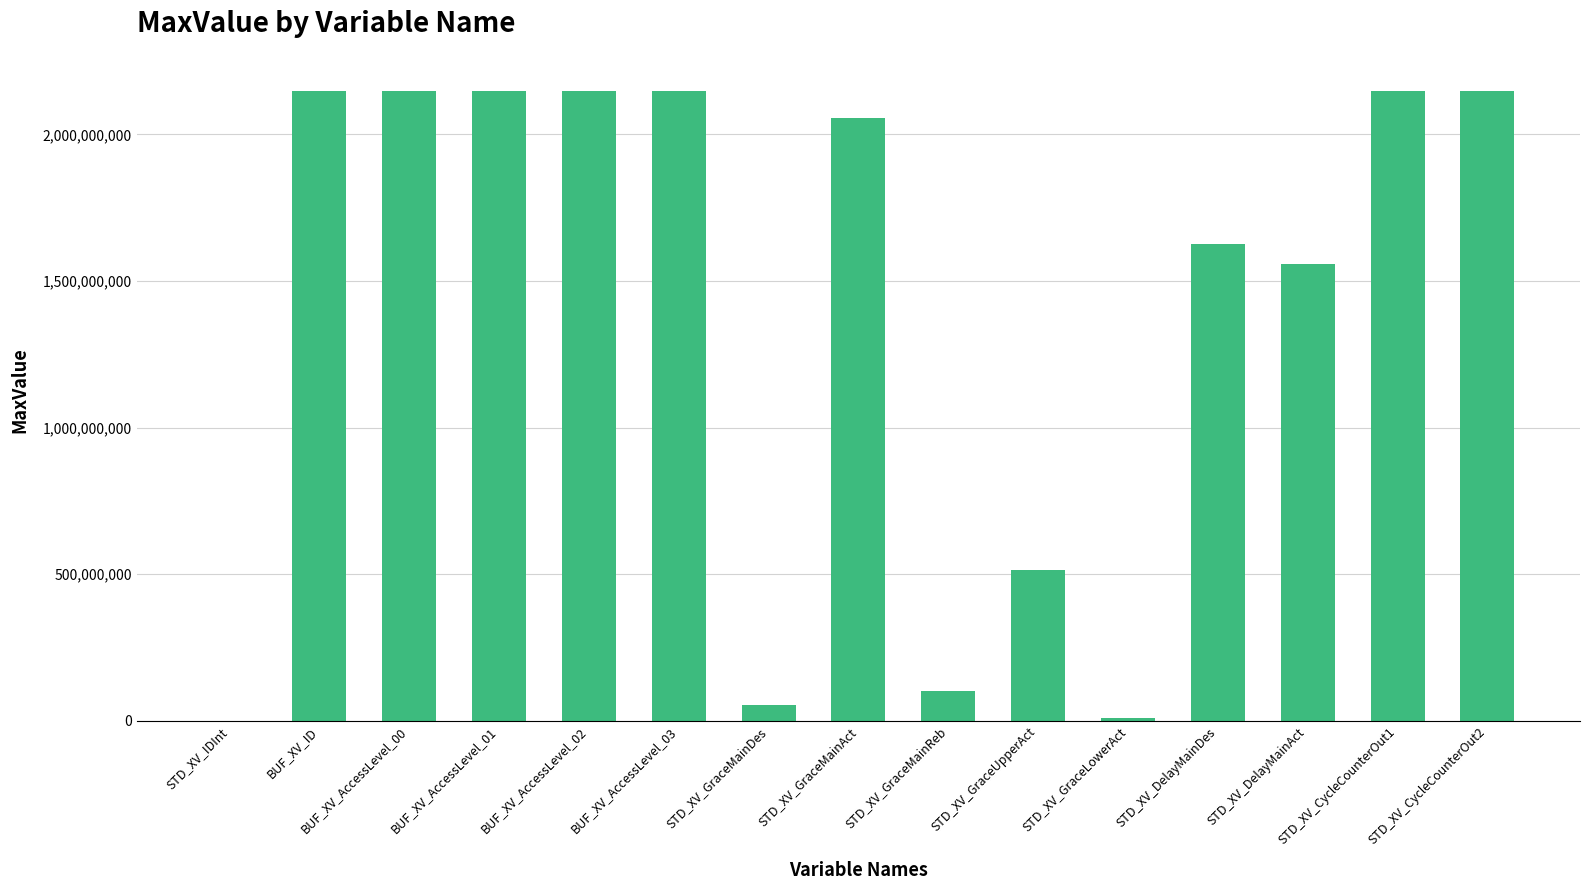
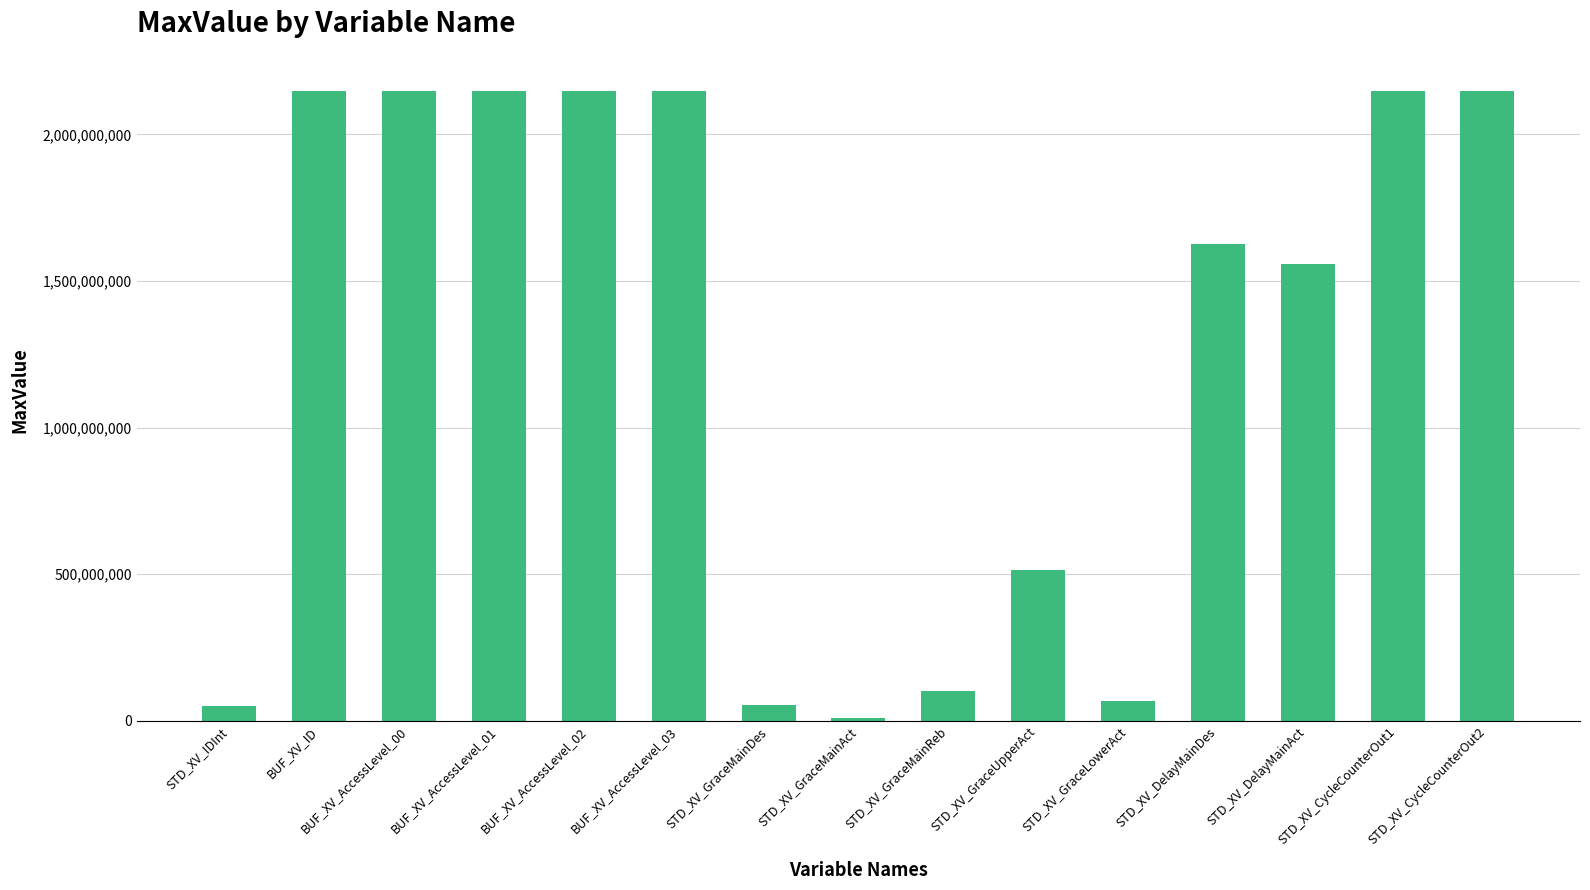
STD_XV_IDInt: 0 -> 50,000,000
STD_XV_GraceMainAct: 2,060,000,000 -> 10,000,000
STD_XV_GraceLowerAct: 10,000,000 -> 70,000,000
